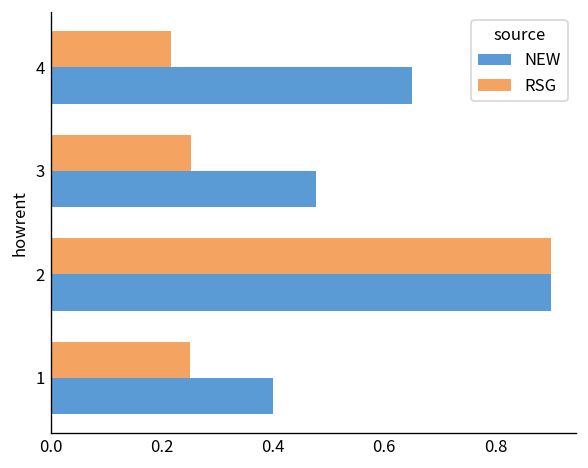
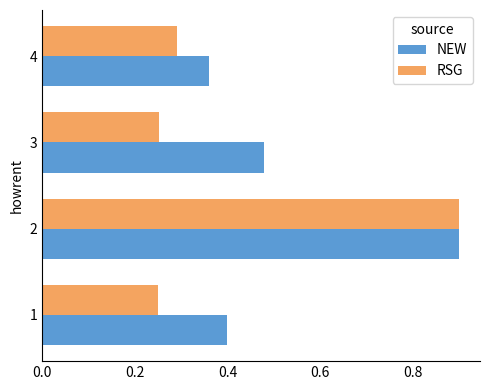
RSG, 4: 0.22 -> 0.29
NEW, 4: 0.65 -> 0.36
